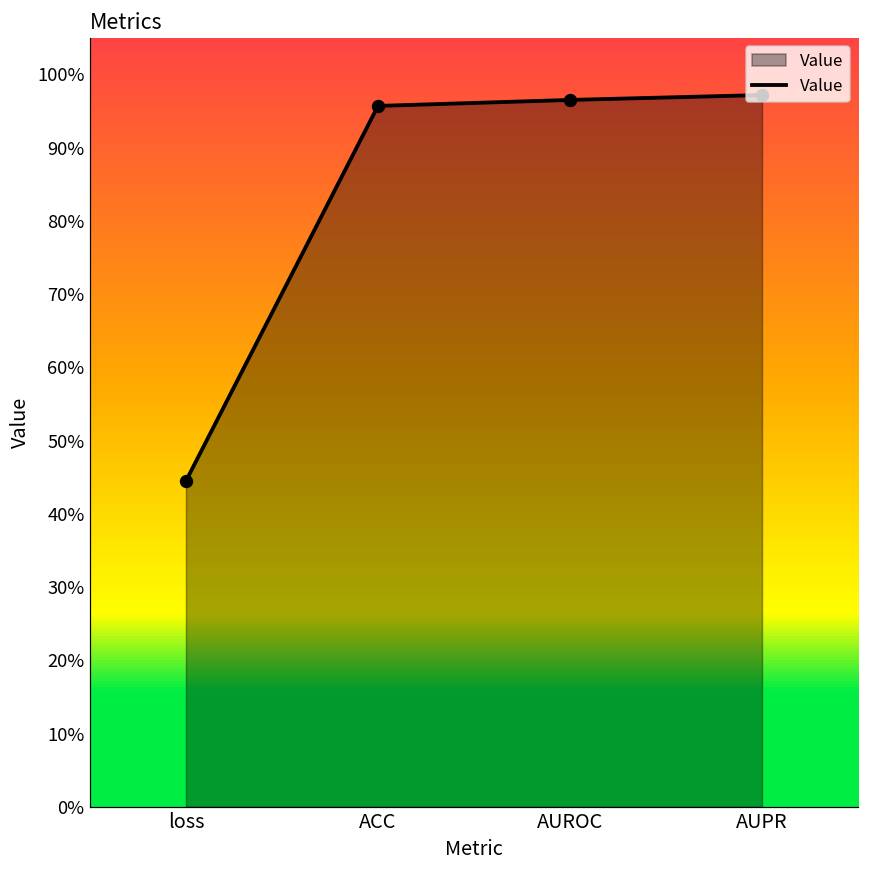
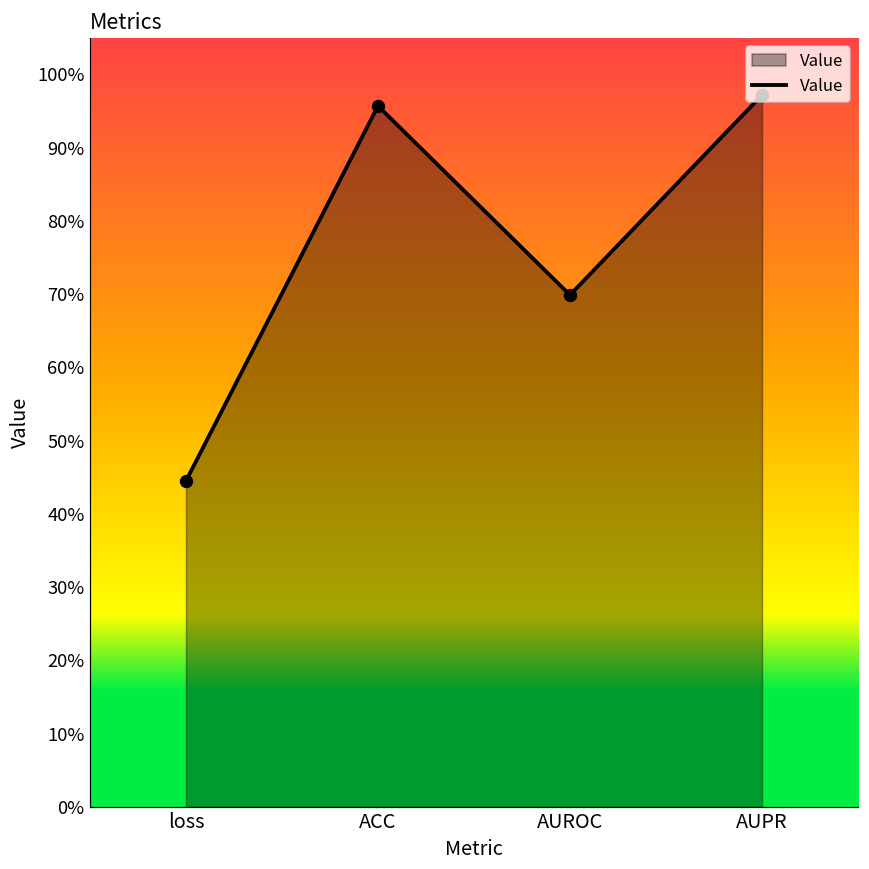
AUROC: 97% -> 70%
